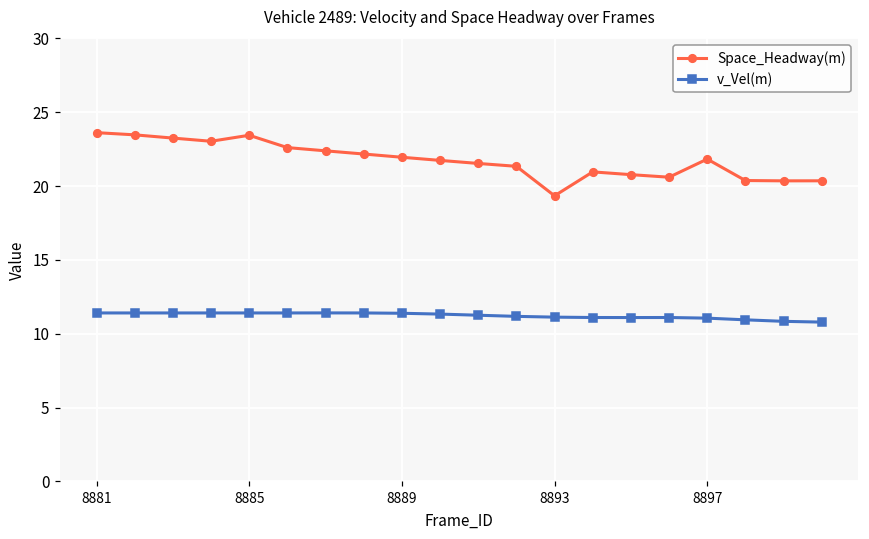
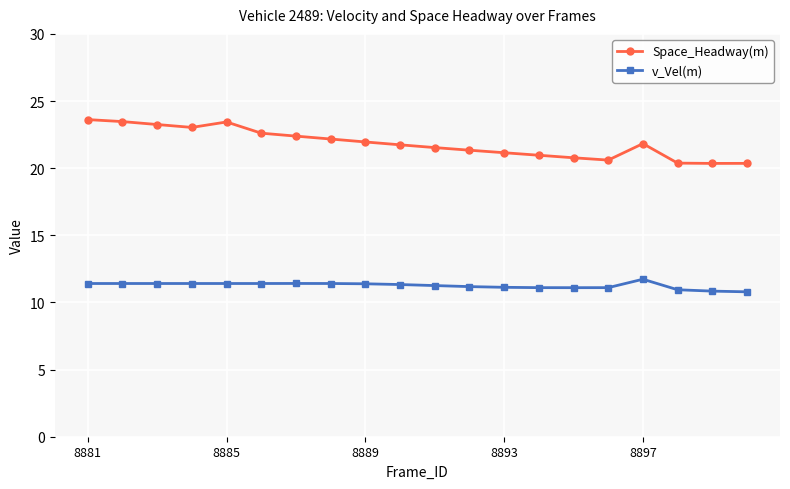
Space_Headway(m), 8893: 19.3 -> 21.2
v_Vel(m), 8897: 11.1 -> 11.7
